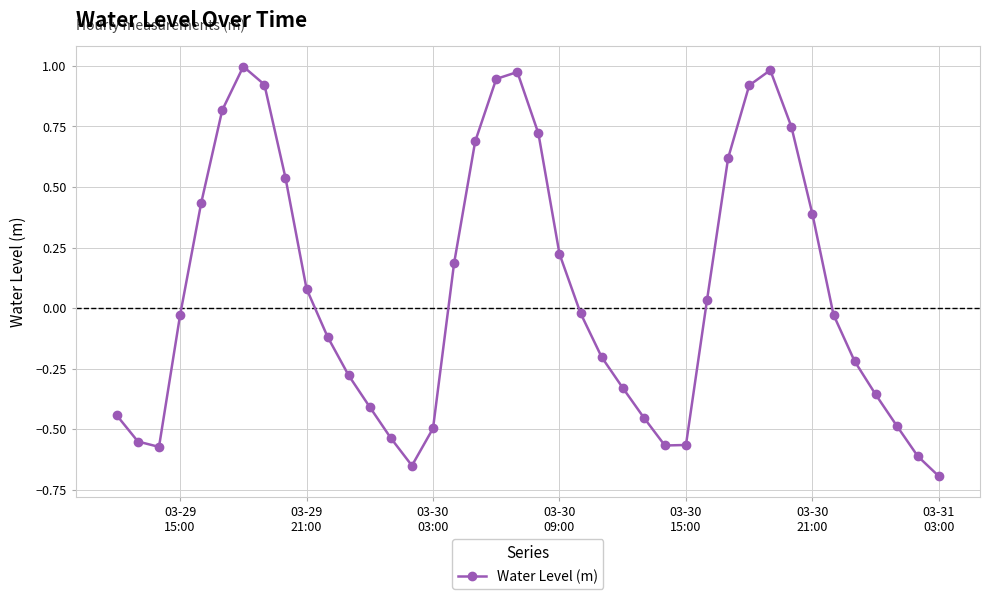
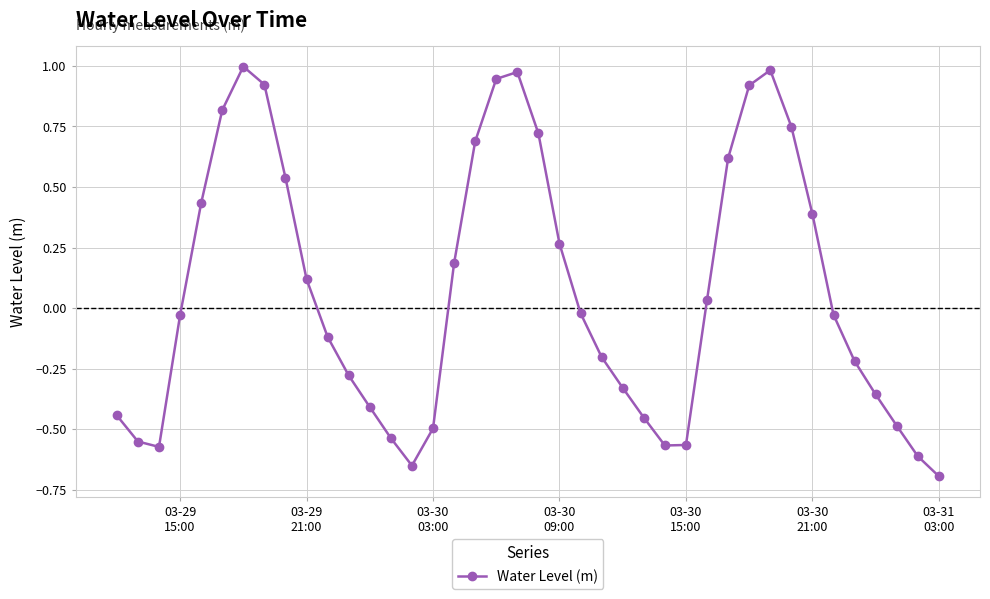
03-29 21:00: 0.08 -> 0.12
03-30 09:00: 0.22 -> 0.27
